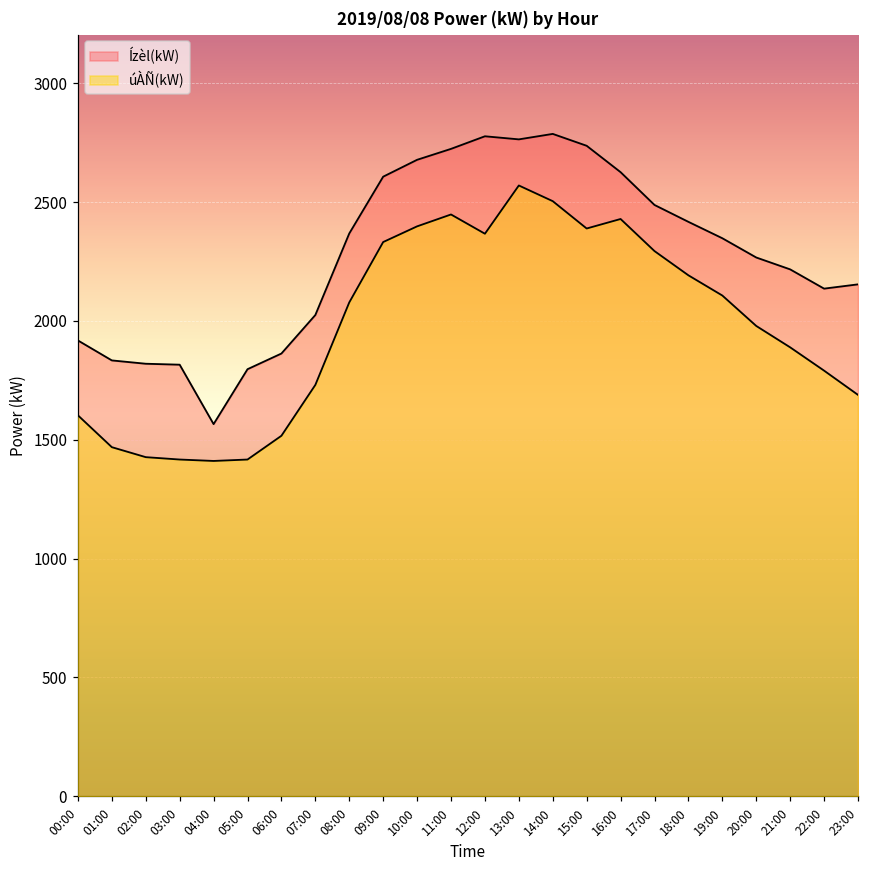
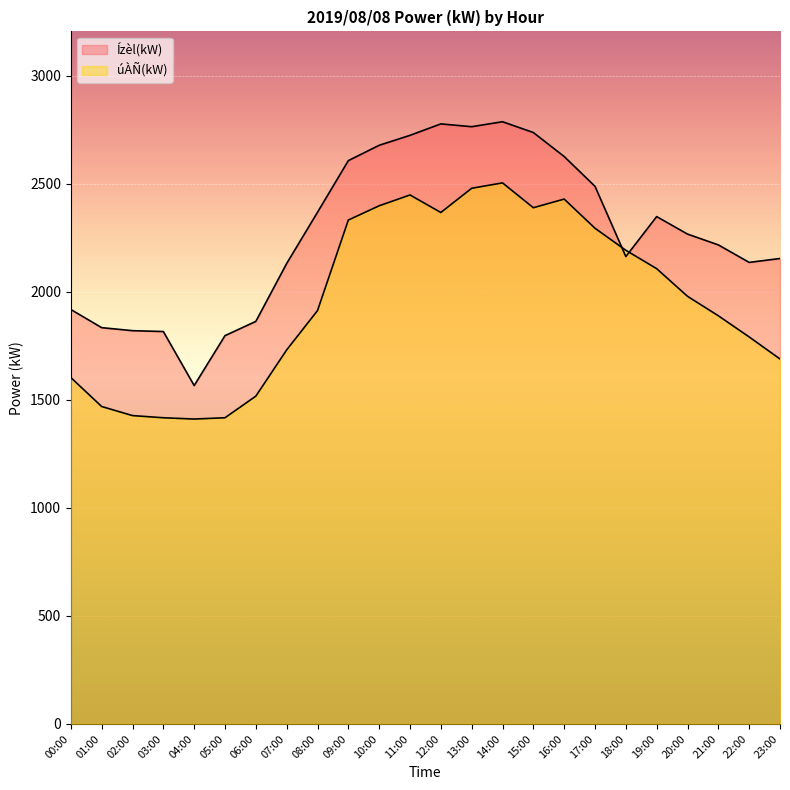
Ízèl(kW), 07:00: 2030 -> 2130
úÀÑ(kW), 08:00: 2080 -> 1910
úÀÑ(kW), 13:00: 2570 -> 2480
Ízèl(kW), 18:00: 2420 -> 2160
